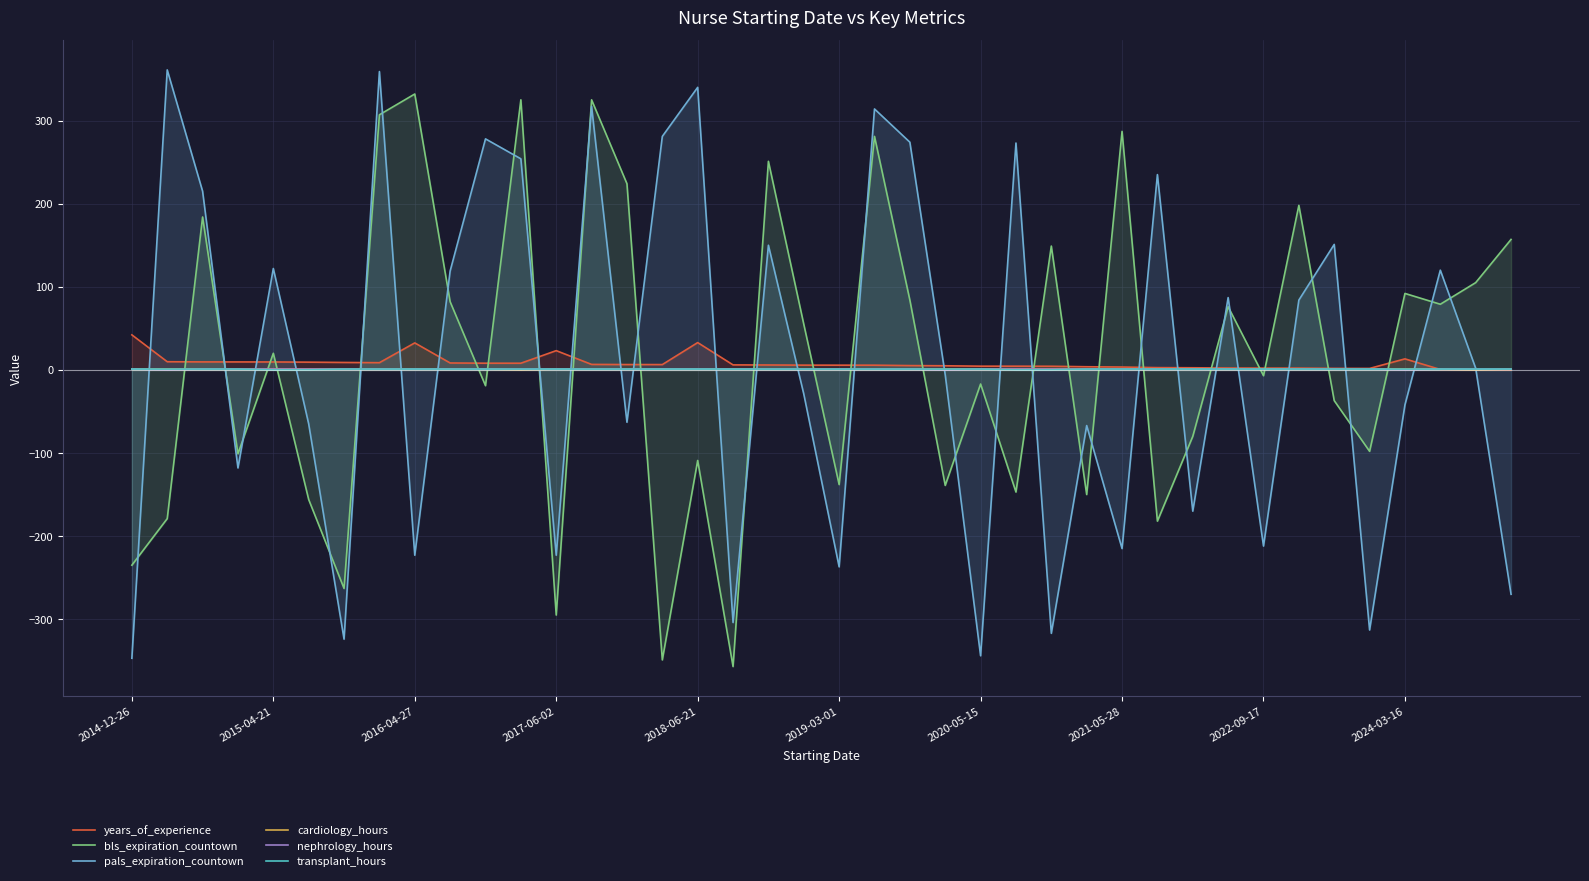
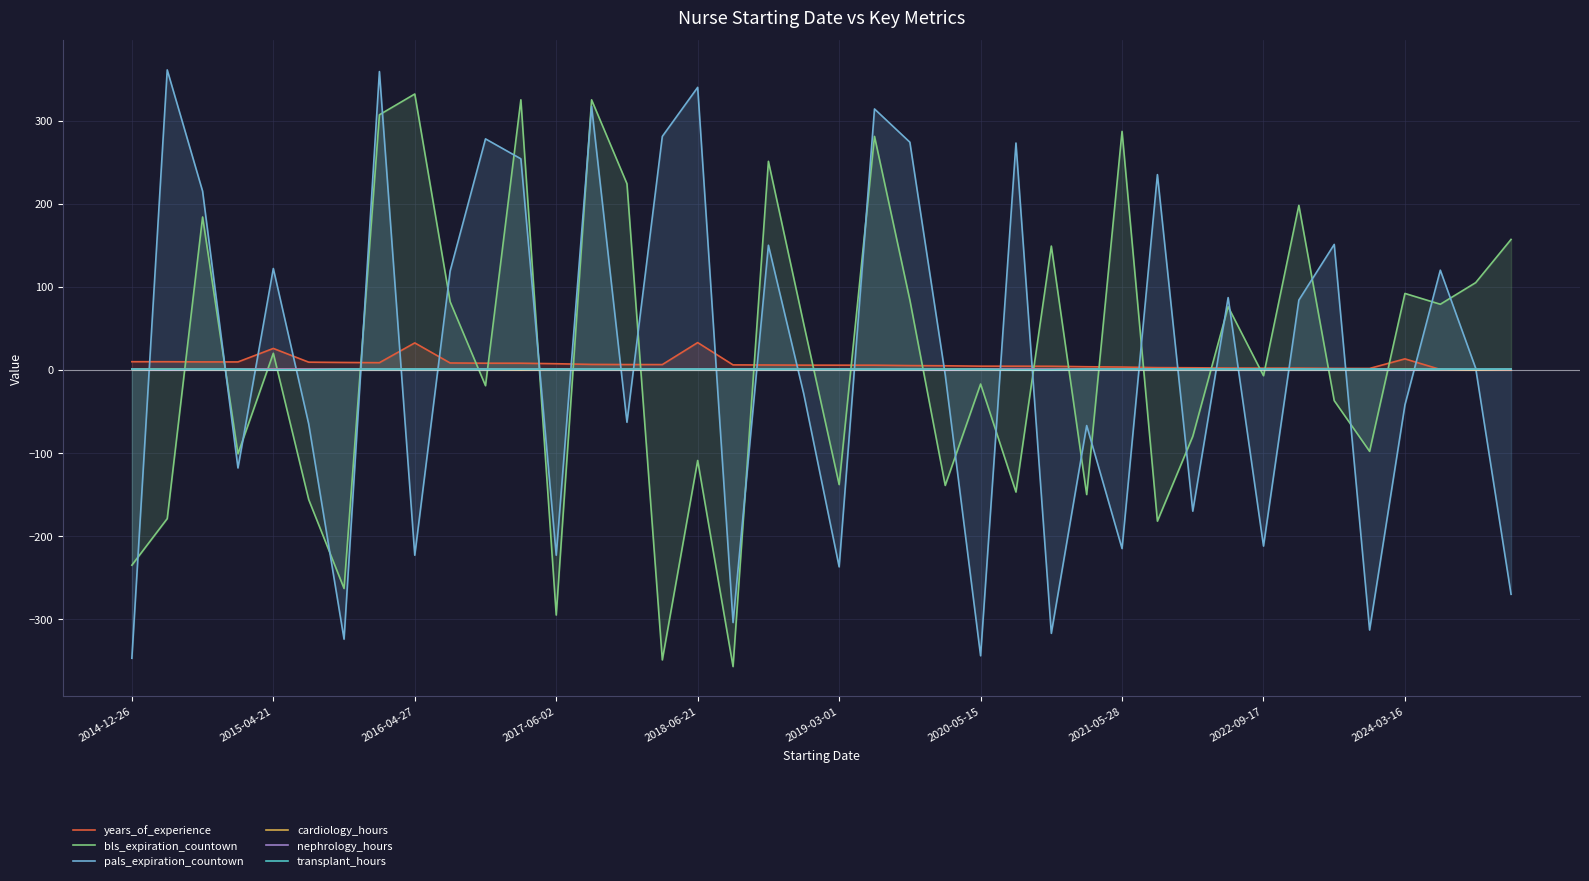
years_of_experience, 2014-12-26: 40 -> 10
years_of_experience, 2015-04-21: 10 -> 30
years_of_experience, 2017-06-02: 20 -> 10
